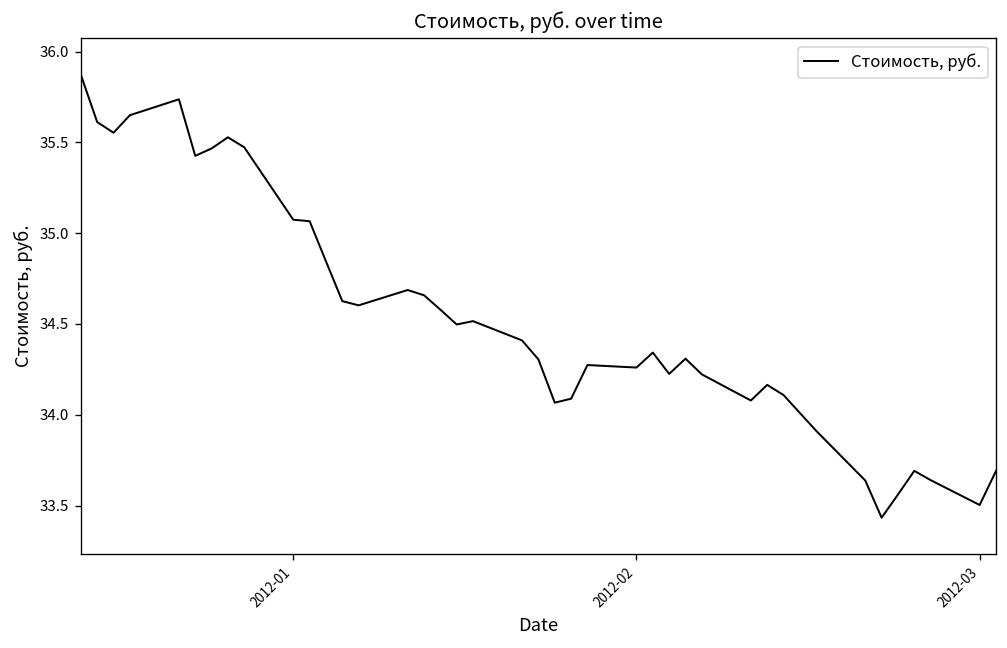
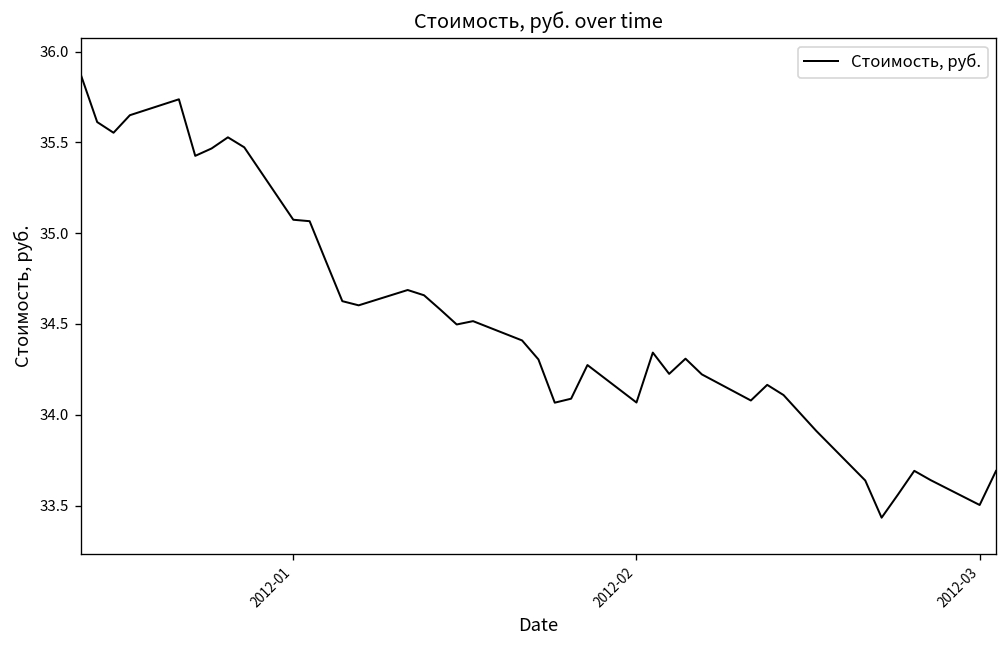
2012-02: 34.26 -> 34.07
